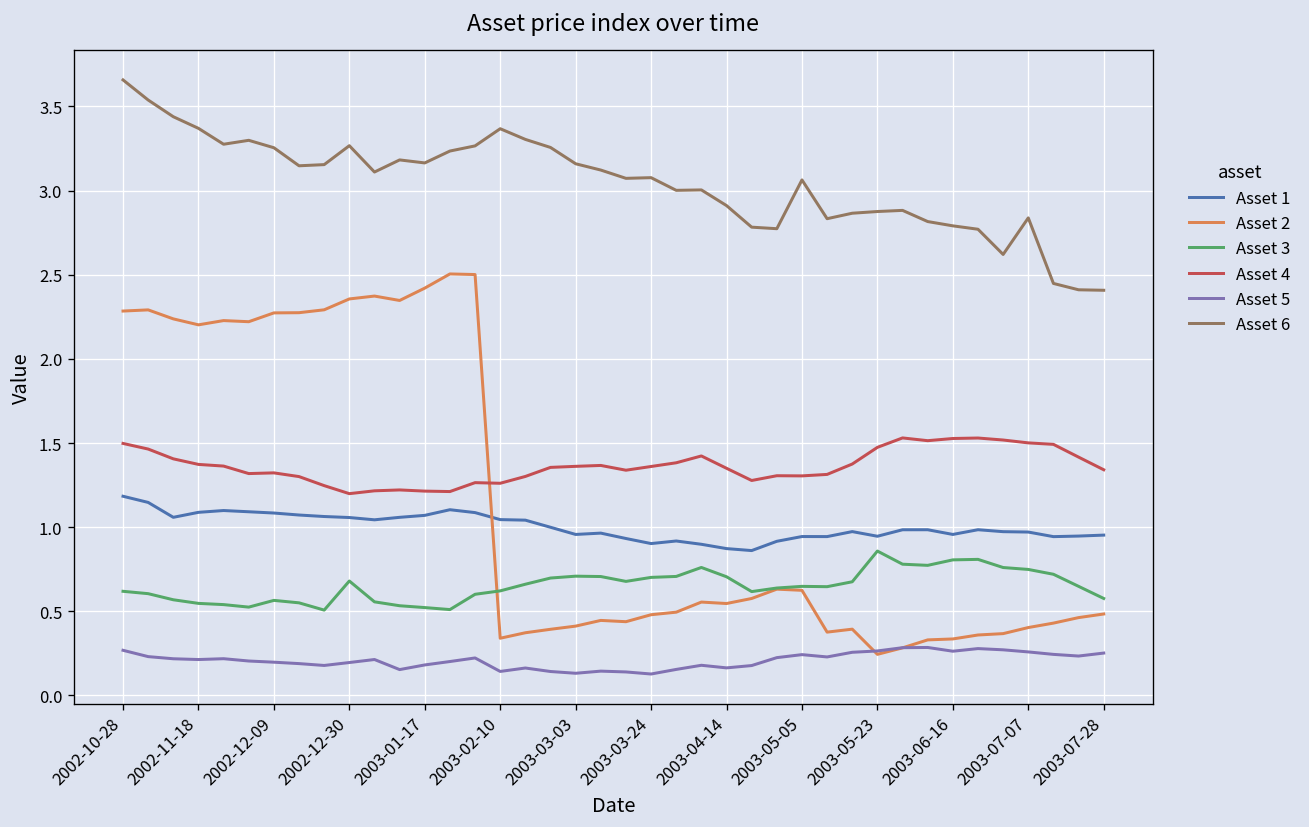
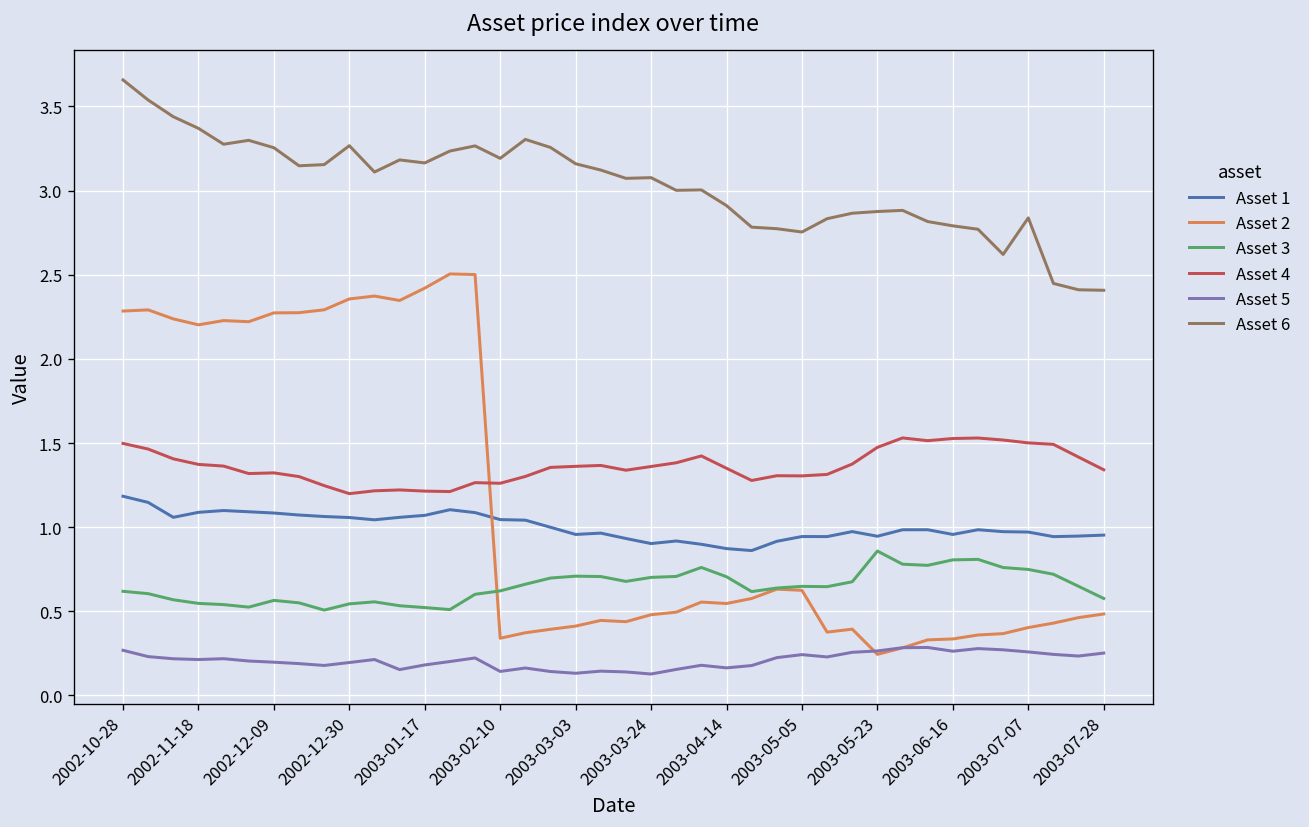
Asset 3, 2002-12-30: 0.68 -> 0.54
Asset 6, 2003-02-10: 3.37 -> 3.19
Asset 6, 2003-05-05: 3.06 -> 2.75
